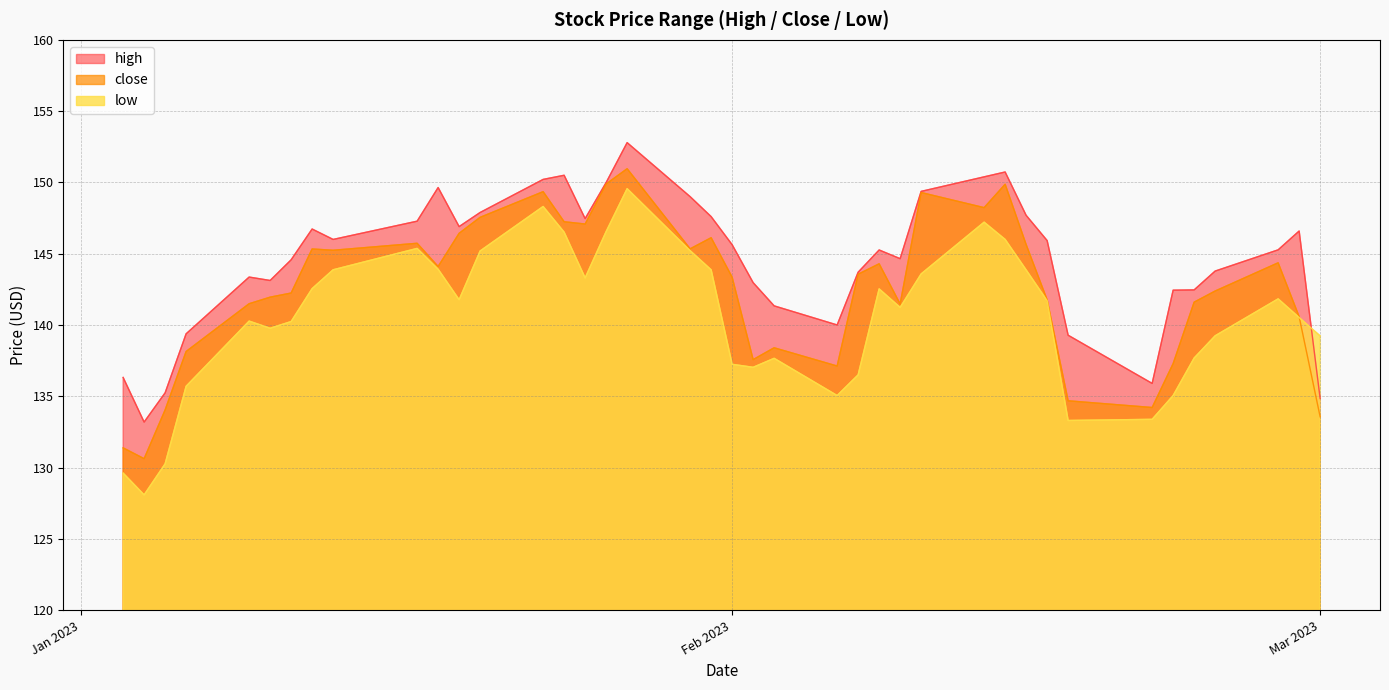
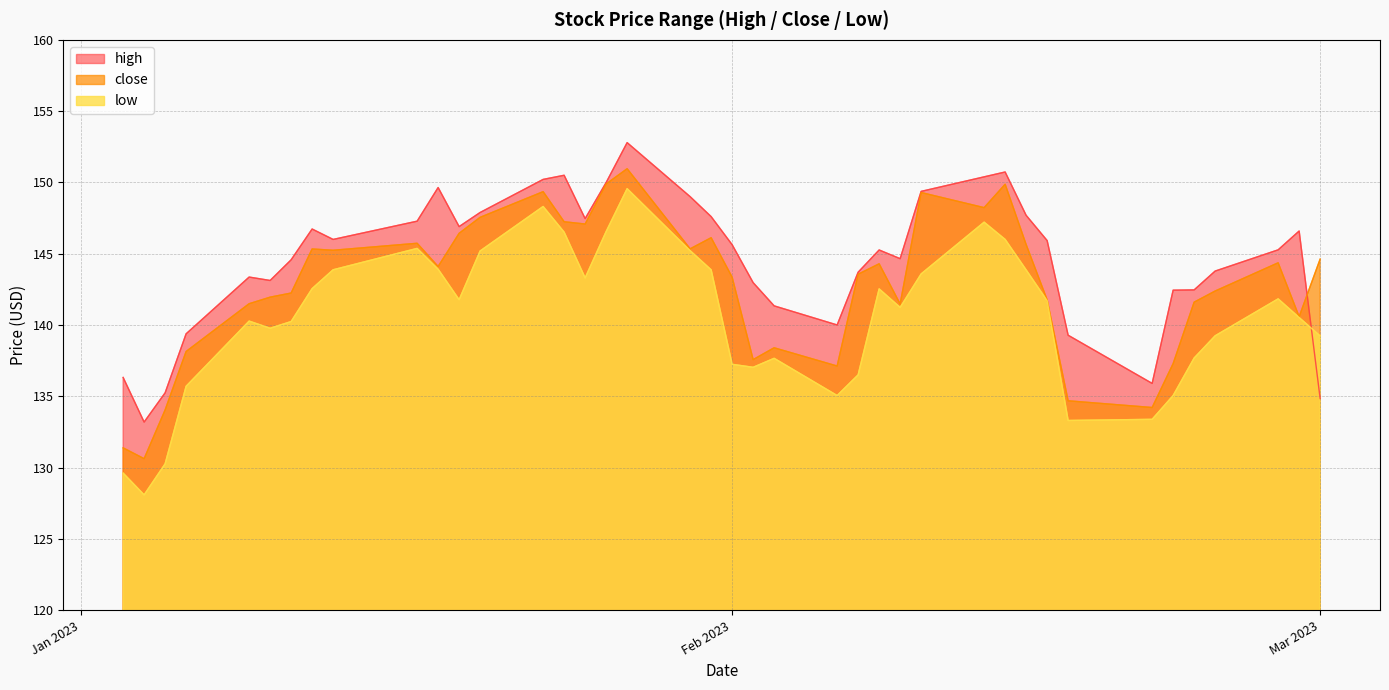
close, Mar 2023: 133.6 -> 144.6
